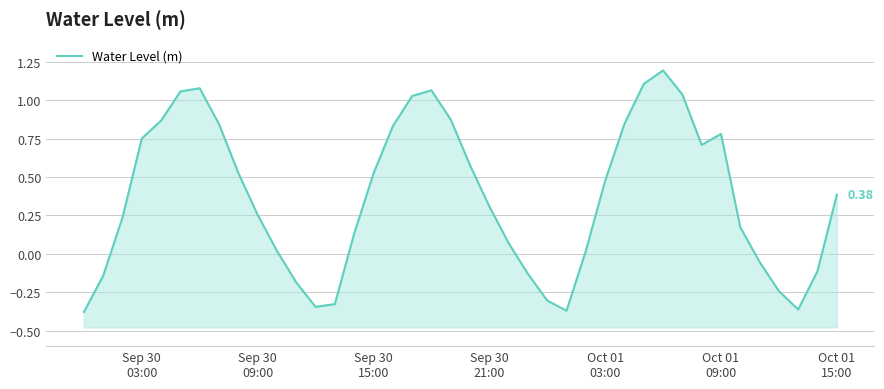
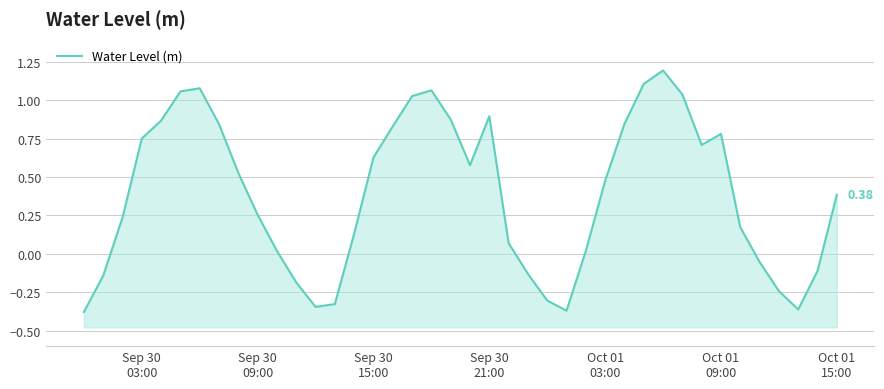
Sep 30 15:00: 0.52 -> 0.63
Sep 30 21:00: 0.31 -> 0.90
